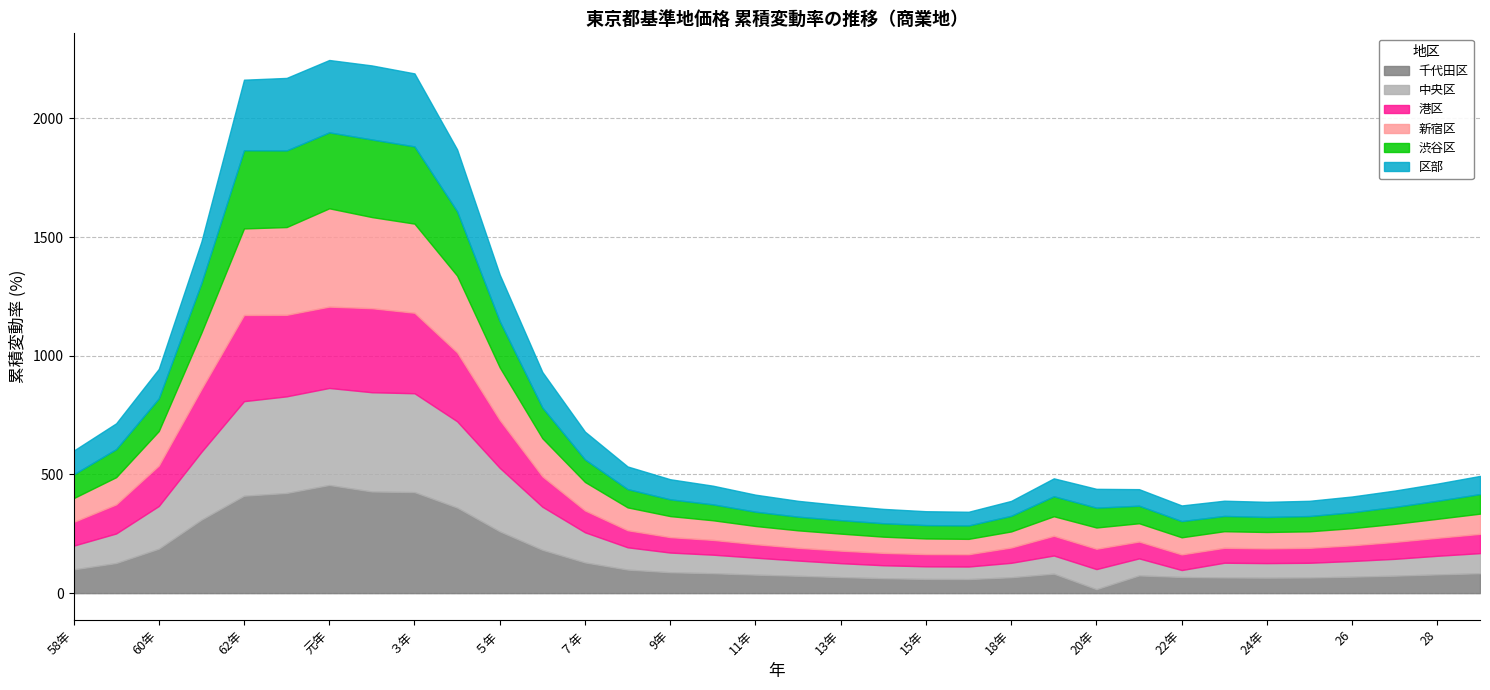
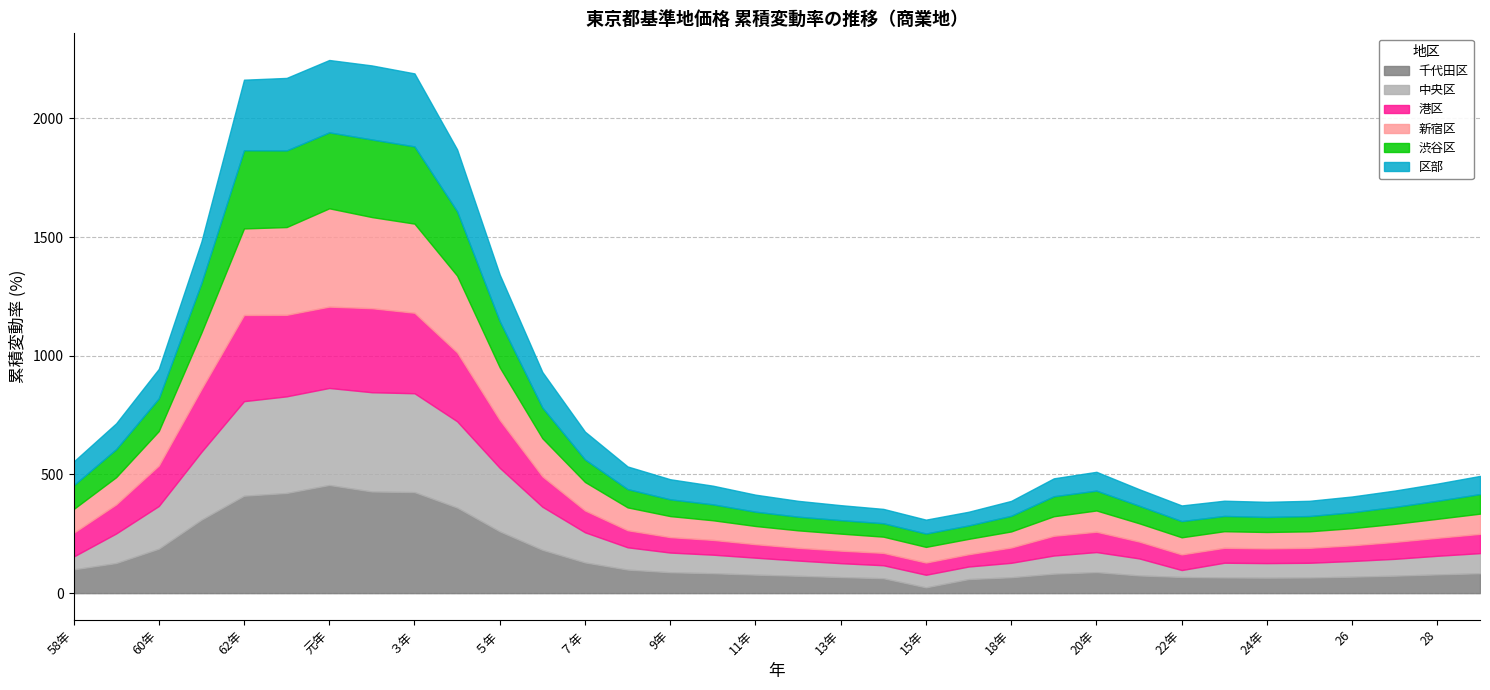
中央区, 58年: 100 -> 50
千代田区, 15年: 60 -> 20
千代田区, 20年: 20 -> 90
